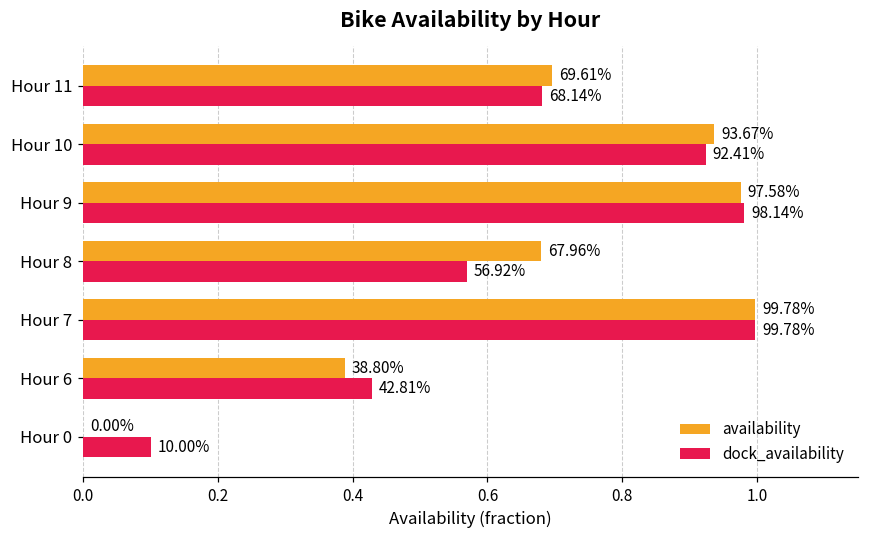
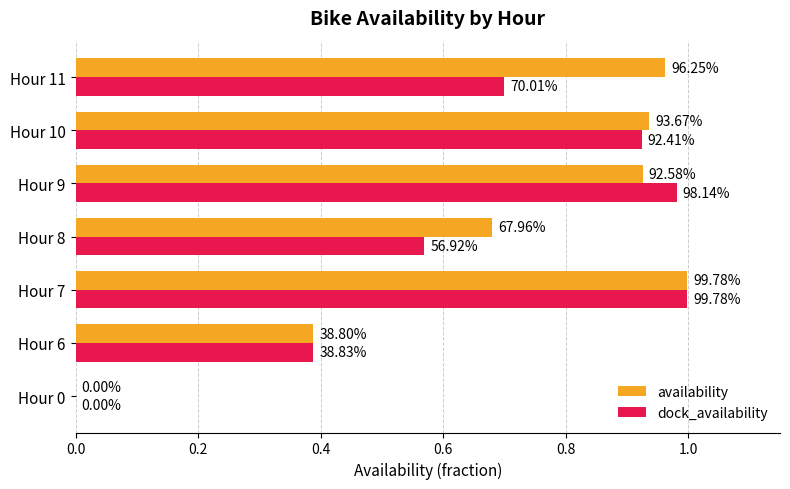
availability, Hour 11: 69.61% -> 96.25%
dock_availability, Hour 11: 68.14% -> 70.01%
availability, Hour 9: 97.58% -> 92.58%
dock_availability, Hour 6: 42.81% -> 38.83%
dock_availability, Hour 0: 10.00% -> 0.00%
